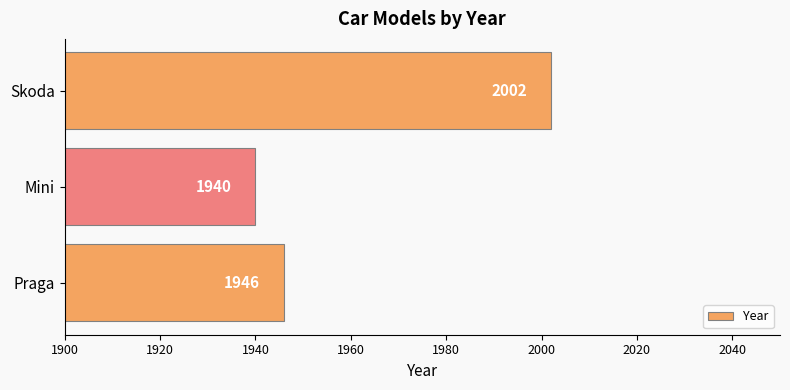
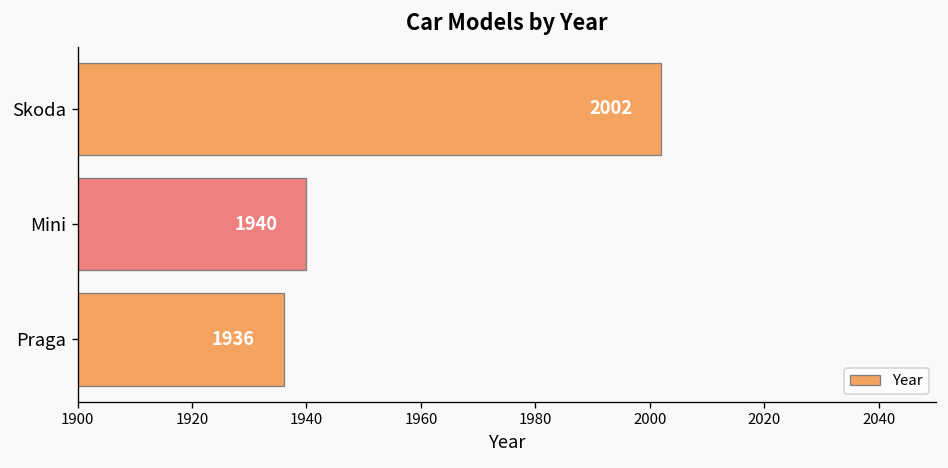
Praga: 1946 -> 1936
